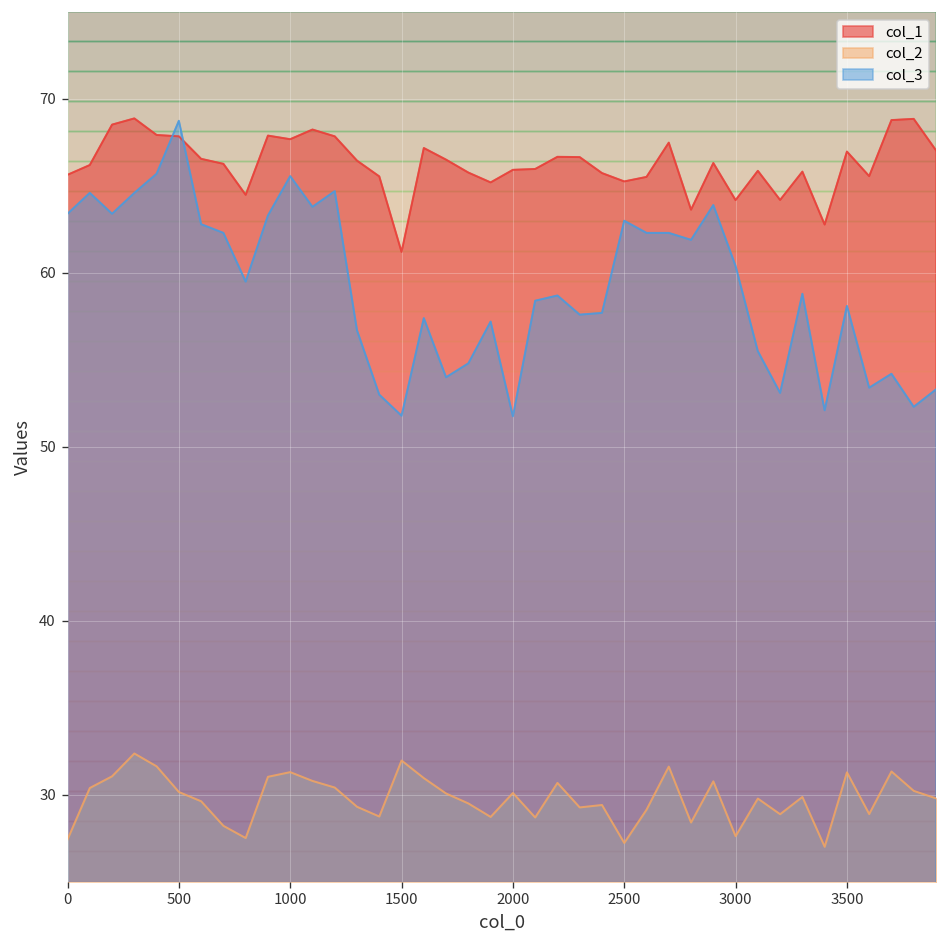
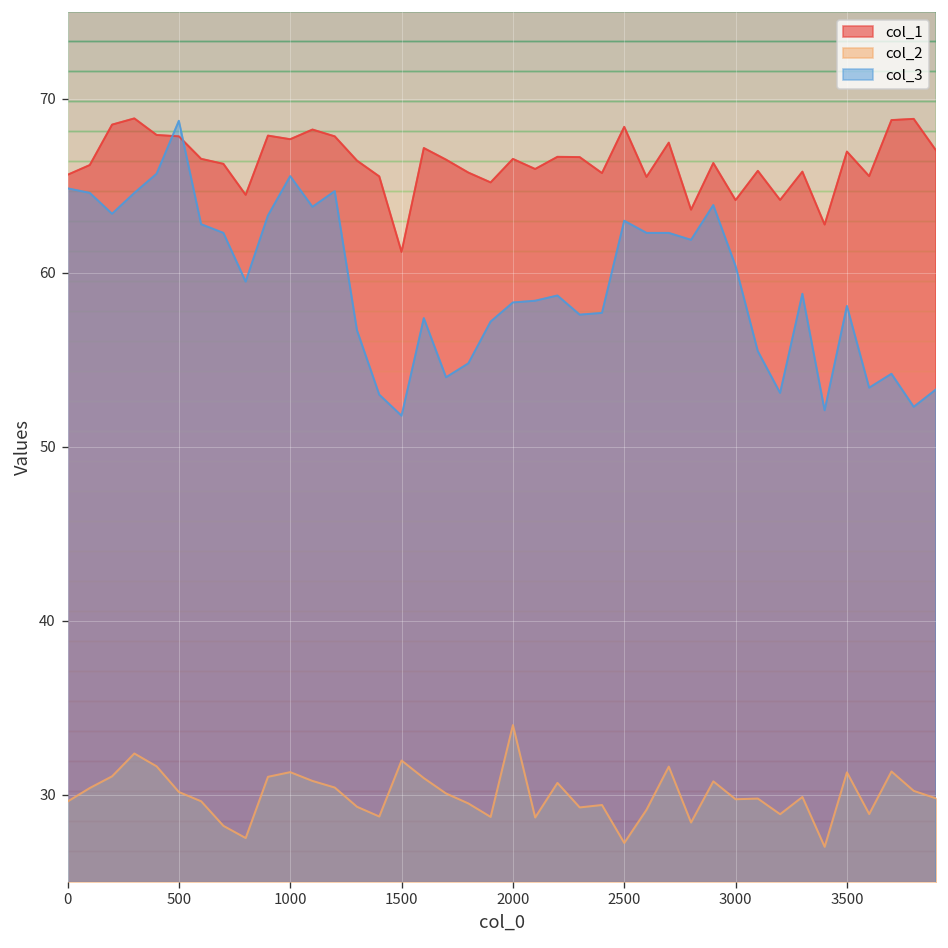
col_2, 0: 27.4 -> 29.6
col_3, 0: 63.4 -> 64.9
col_1, 2000: 65.9 -> 66.6
col_2, 2000: 30.1 -> 34.0
col_3, 2000: 51.8 -> 58.3
col_1, 2500: 65.3 -> 68.4
col_2, 3000: 27.6 -> 29.7
